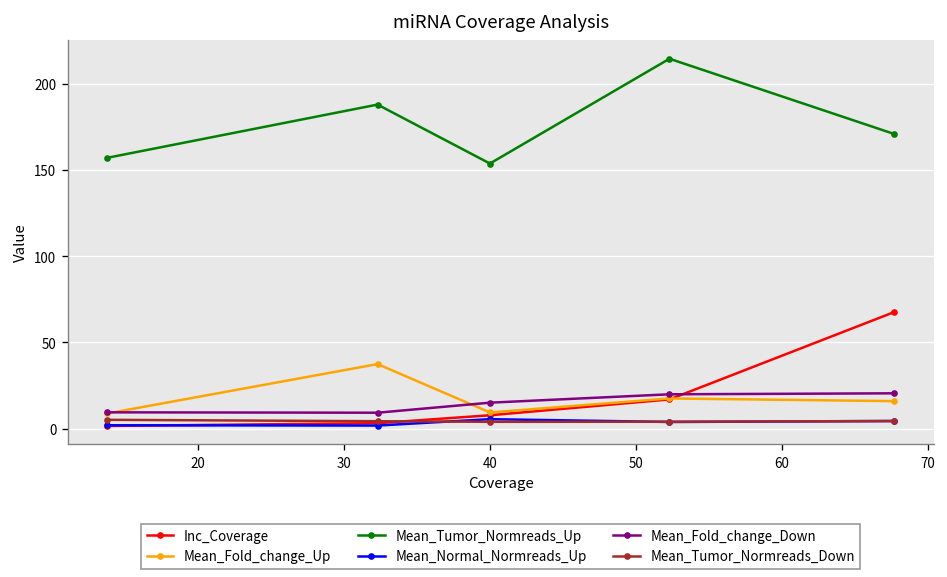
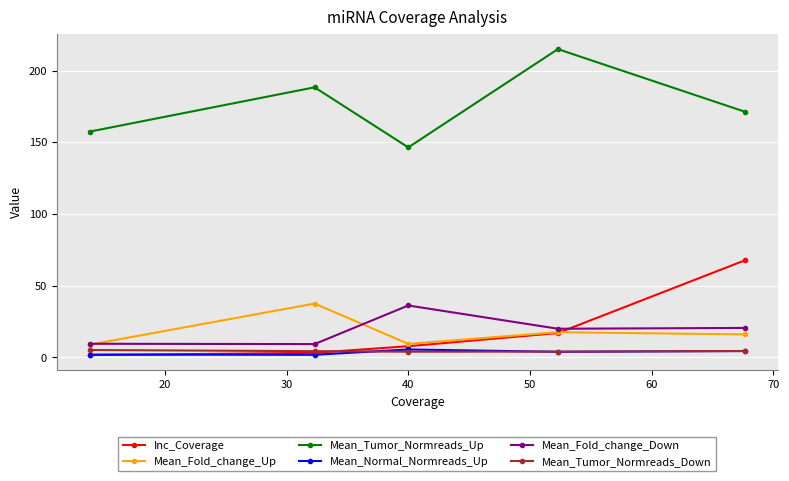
Mean_Tumor_Normreads_Up, 40: 154 -> 146
Mean_Fold_change_Down, 40: 15 -> 36
